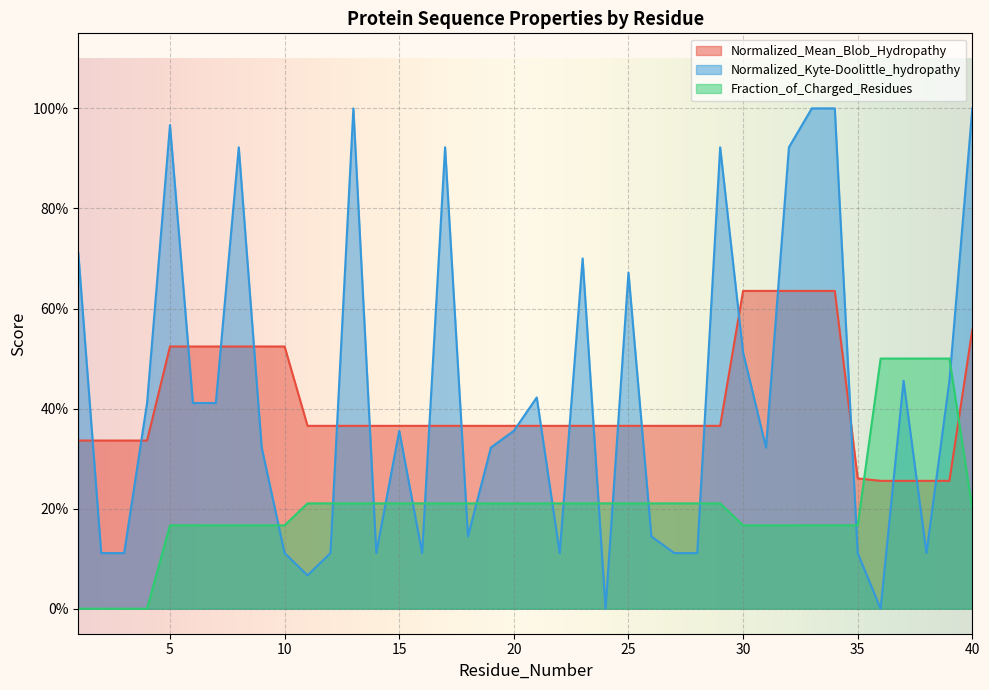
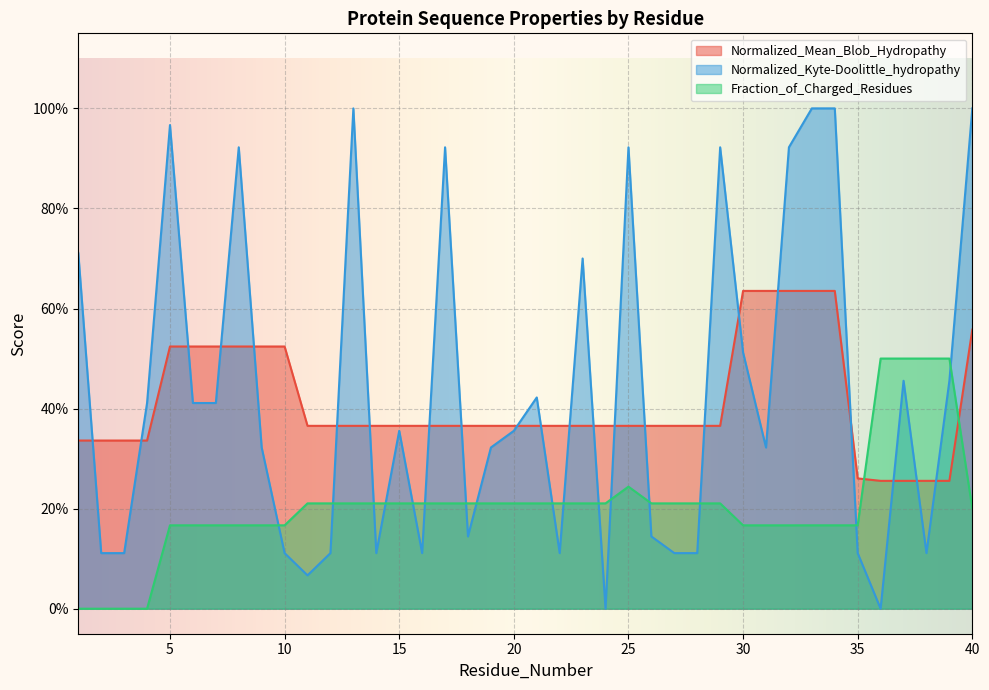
Normalized_Kyte-Doolittle_hydropathy, 25: 67% -> 92%
Fraction_of_Charged_Residues, 25: 21% -> 24%
